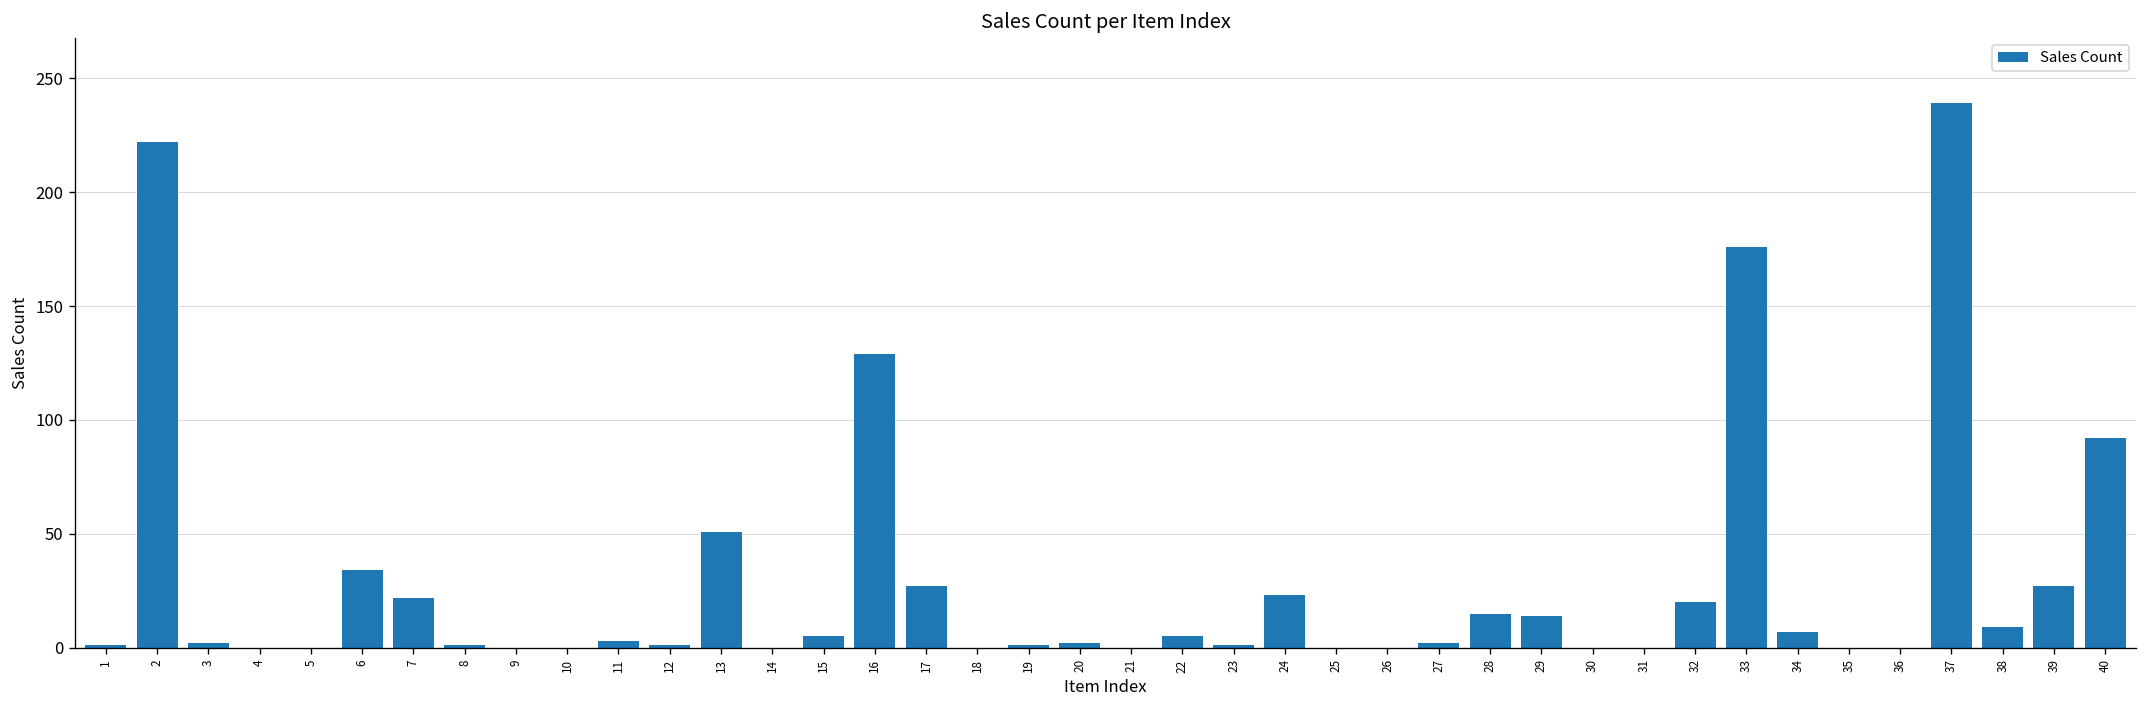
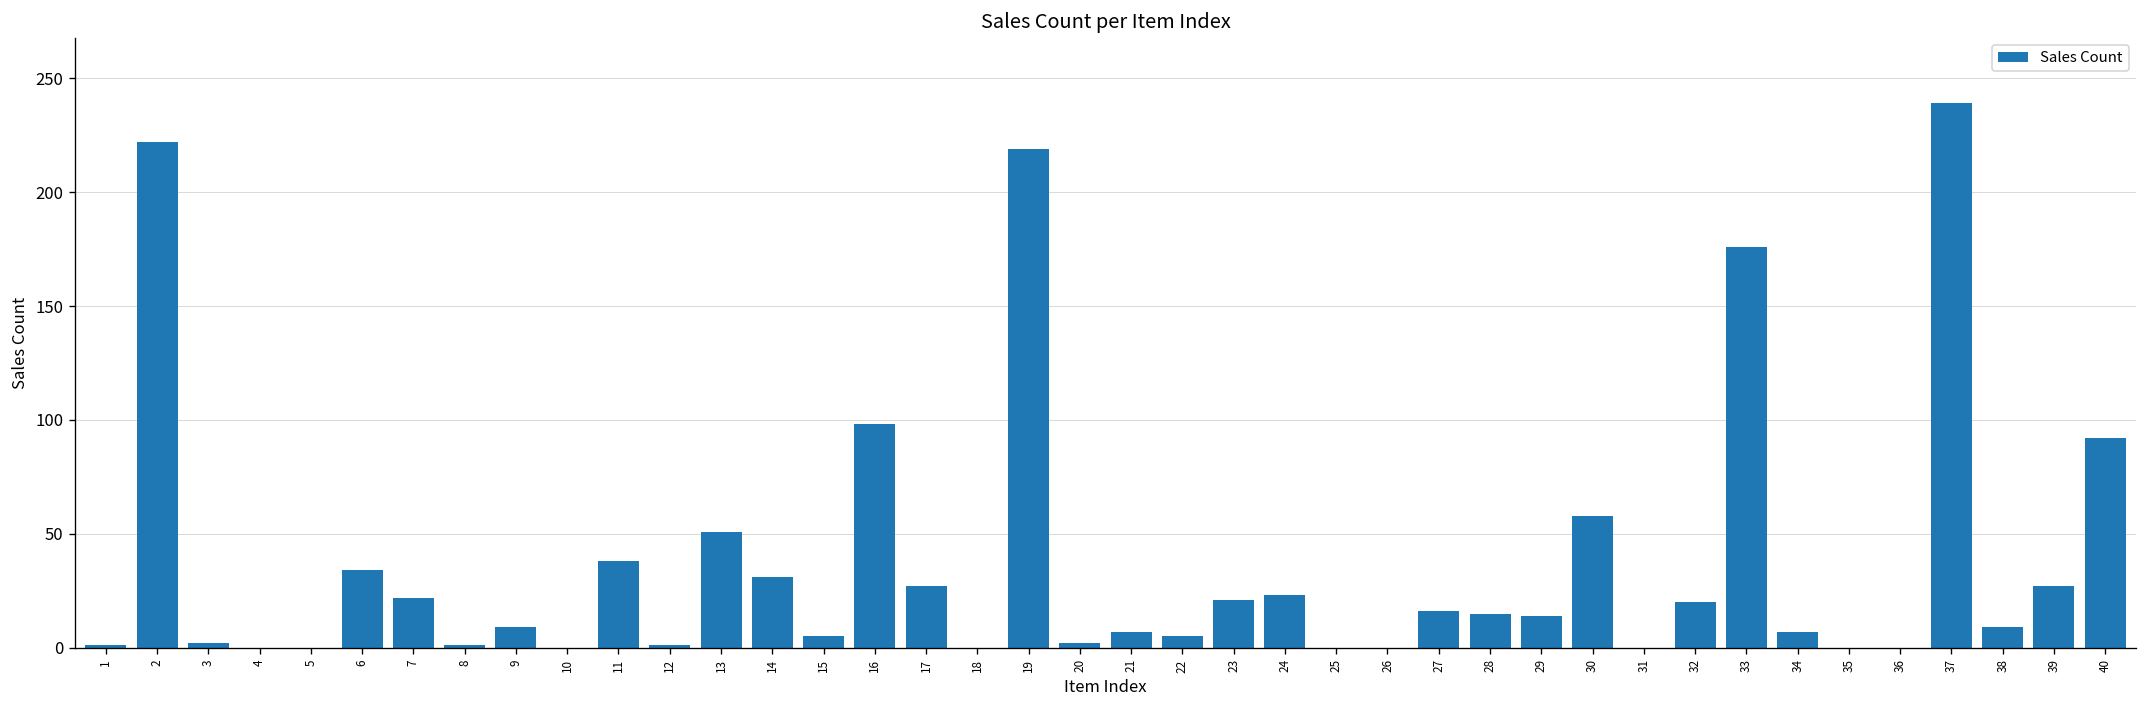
9: 0 -> 9
11: 3 -> 38
14: 0 -> 31
16: 129 -> 98
19: 1 -> 219
21: 0 -> 7
23: 1 -> 21
27: 2 -> 16
30: 0 -> 58
